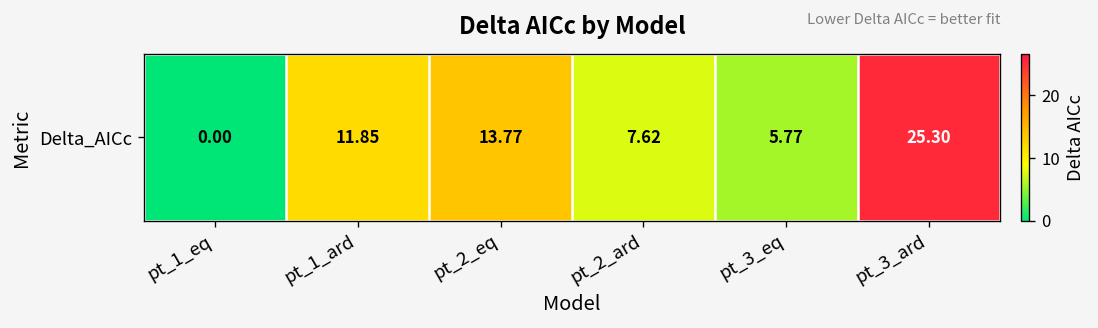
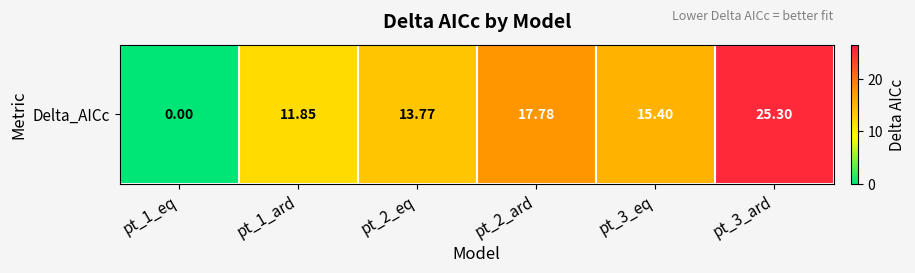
Delta_AICc, pt_2_ard: 7.62 -> 17.78
Delta_AICc, pt_3_eq: 5.77 -> 15.40
